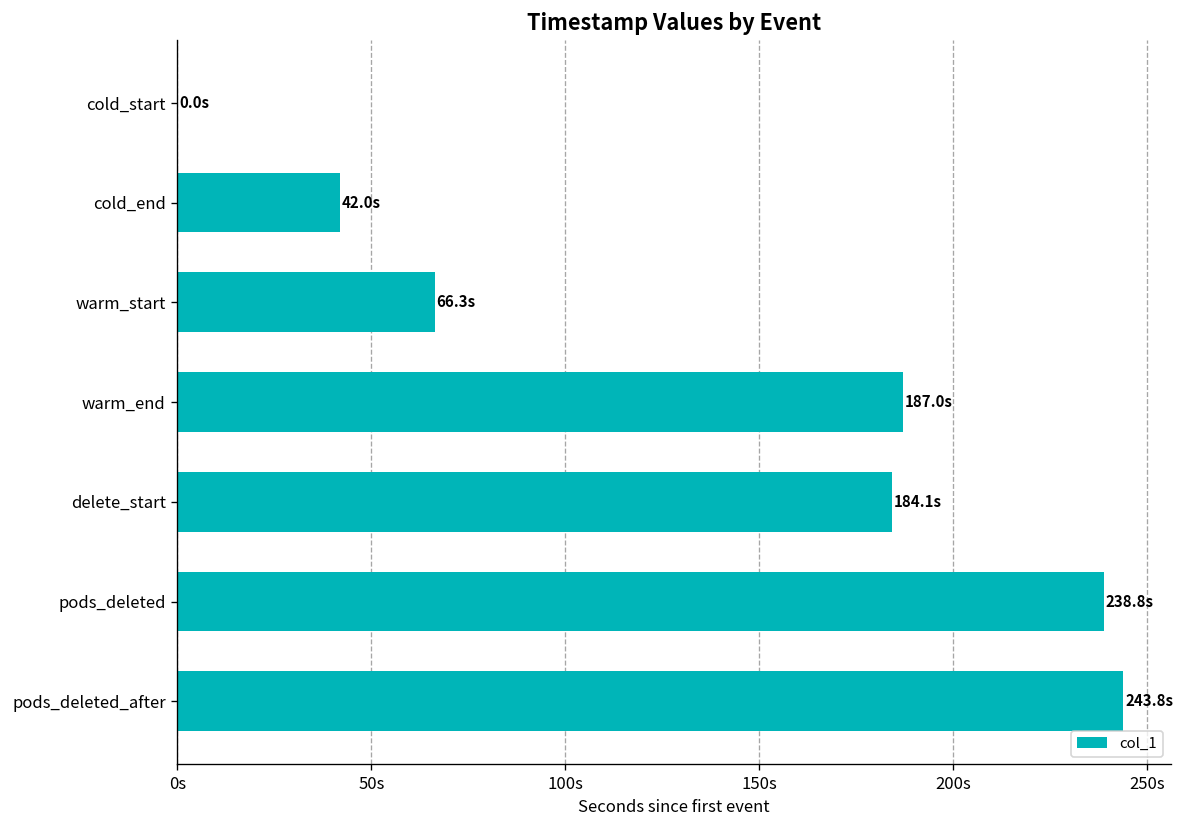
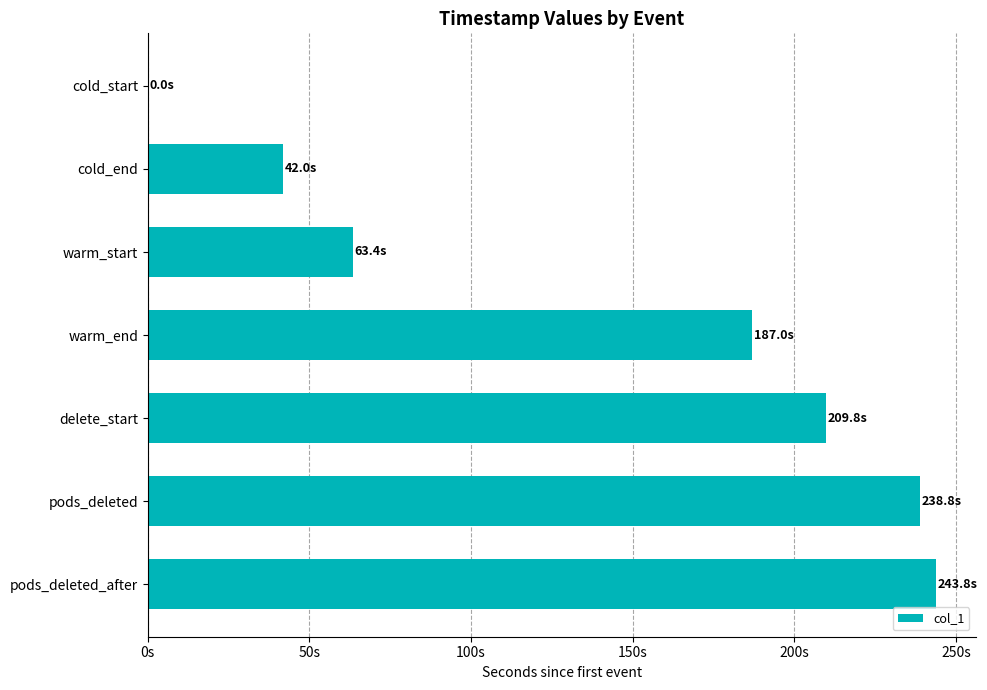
warm_start: 66.3s -> 63.4s
delete_start: 184.1s -> 209.8s
